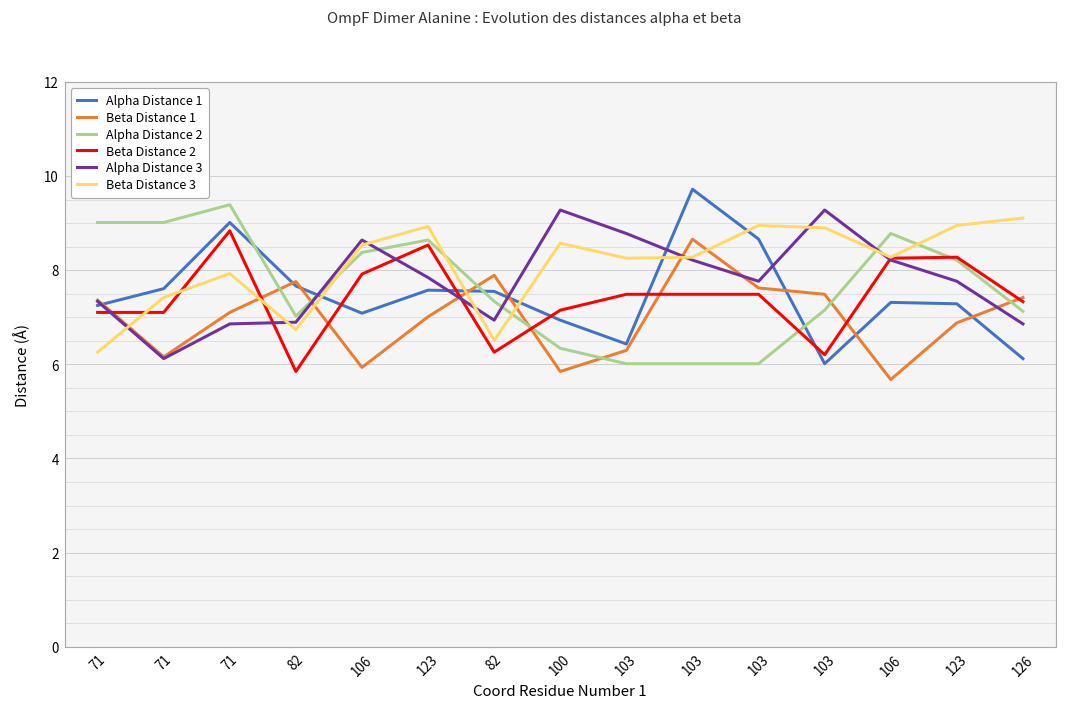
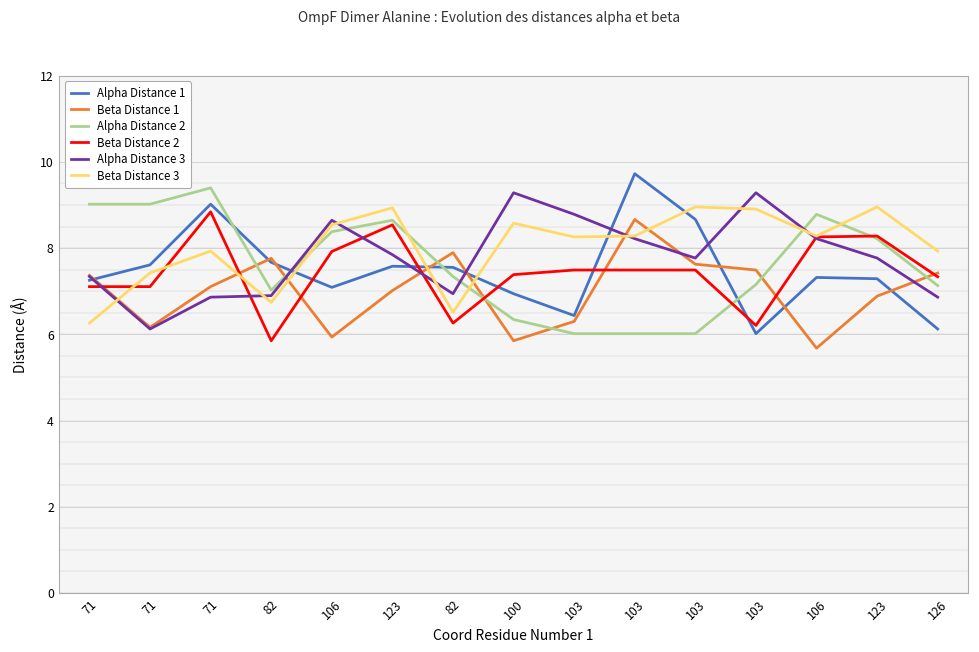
Beta Distance 2, 100: 7.2 -> 7.4
Beta Distance 3, 126: 9.1 -> 7.9
